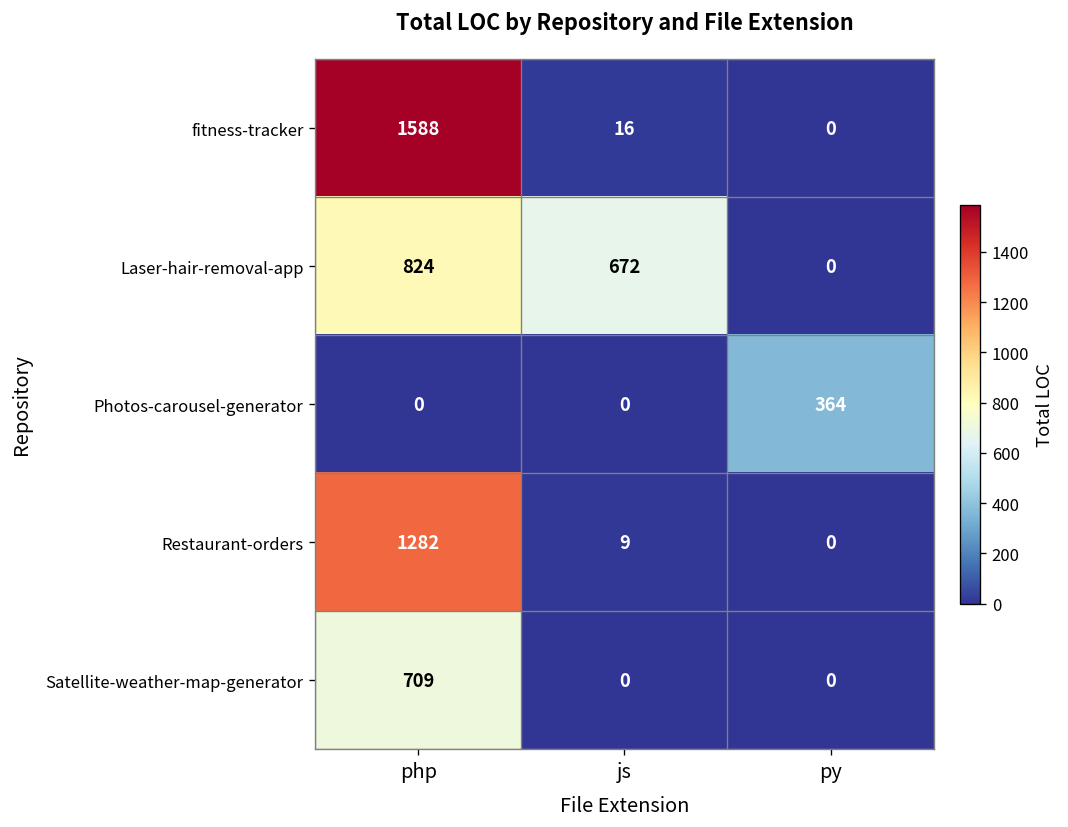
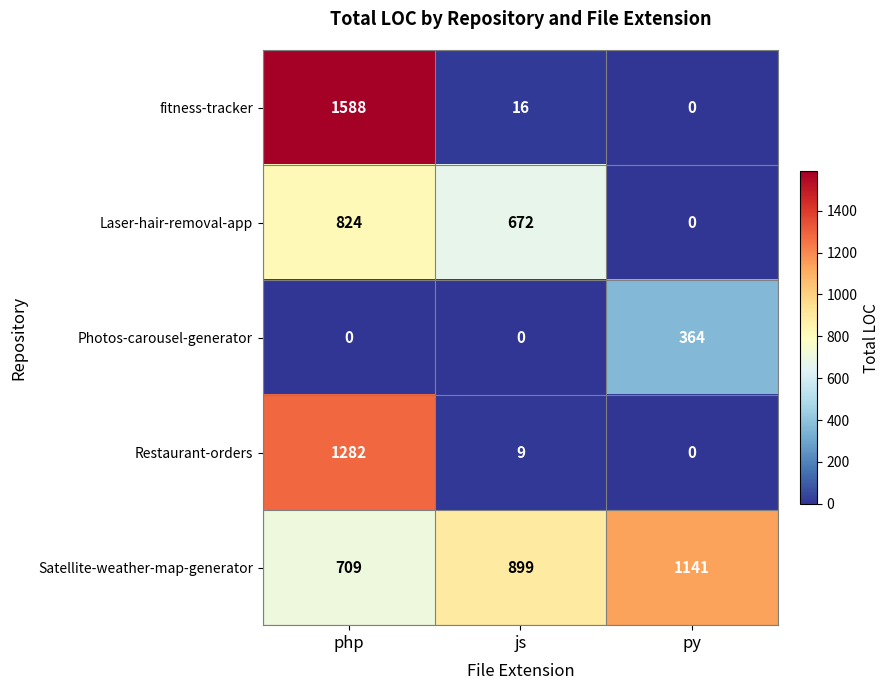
Satellite-weather-map-generator, js: 0 -> 899
Satellite-weather-map-generator, py: 0 -> 1141
